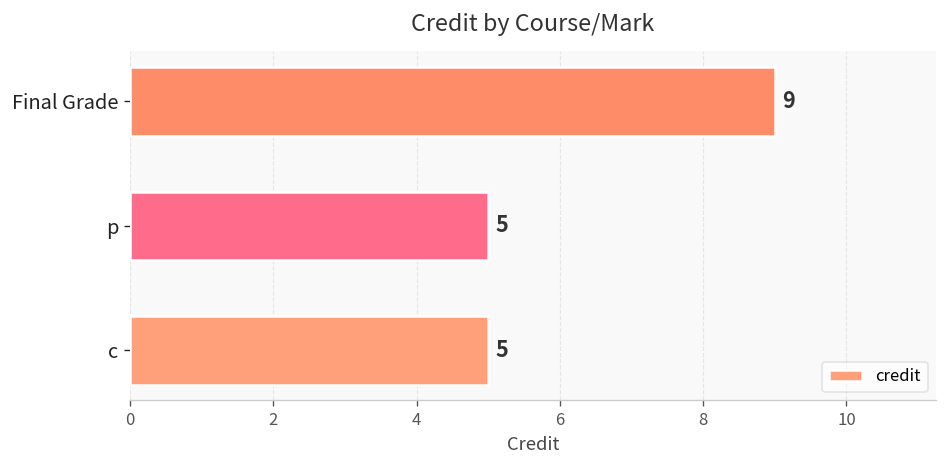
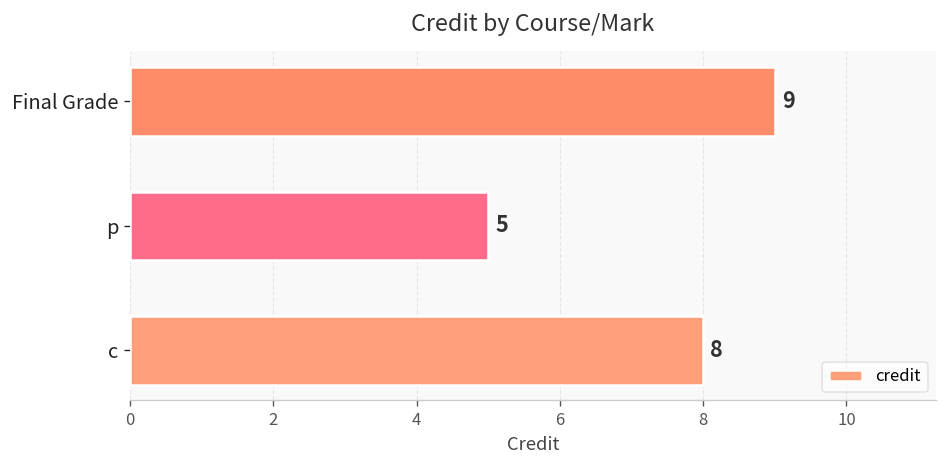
c: 5 -> 8
